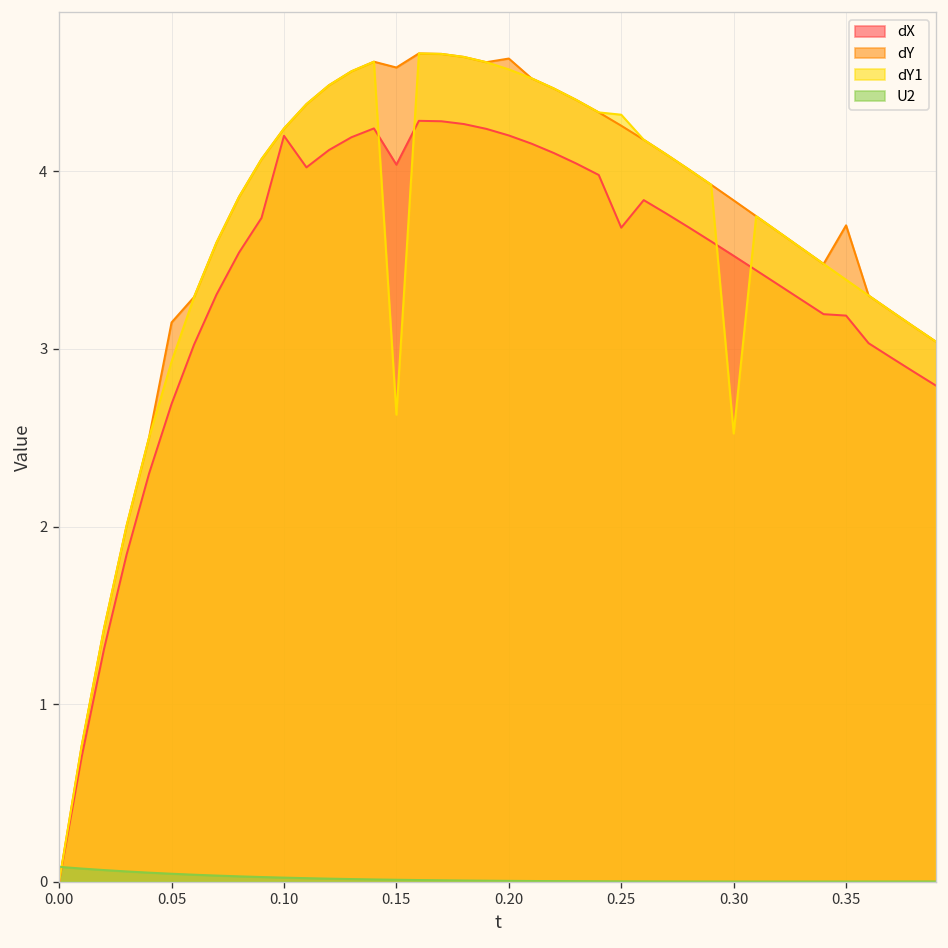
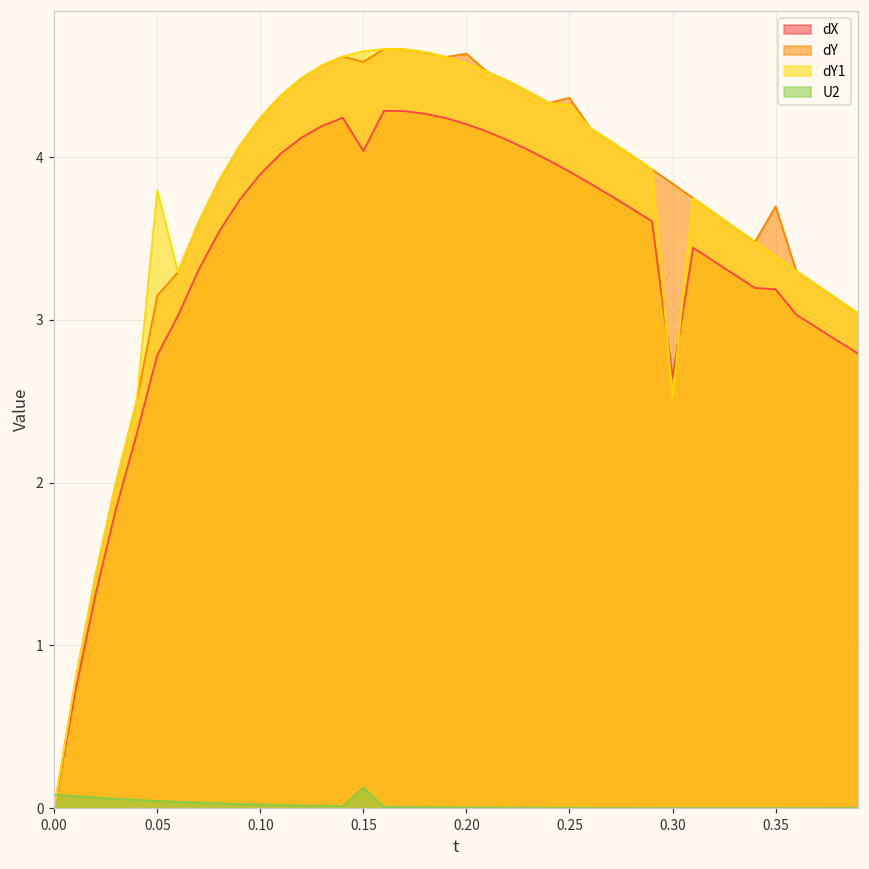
dX, 0.05: 2.69 -> 2.78
dY1, 0.05: 2.93 -> 3.79
dX, 0.10: 4.20 -> 3.90
dY1, 0.15: 2.63 -> 4.65
U2, 0.15: 0.01 -> 0.13
dX, 0.25: 3.68 -> 3.91
dY, 0.25: 4.26 -> 4.36
dX, 0.30: 3.52 -> 2.65
